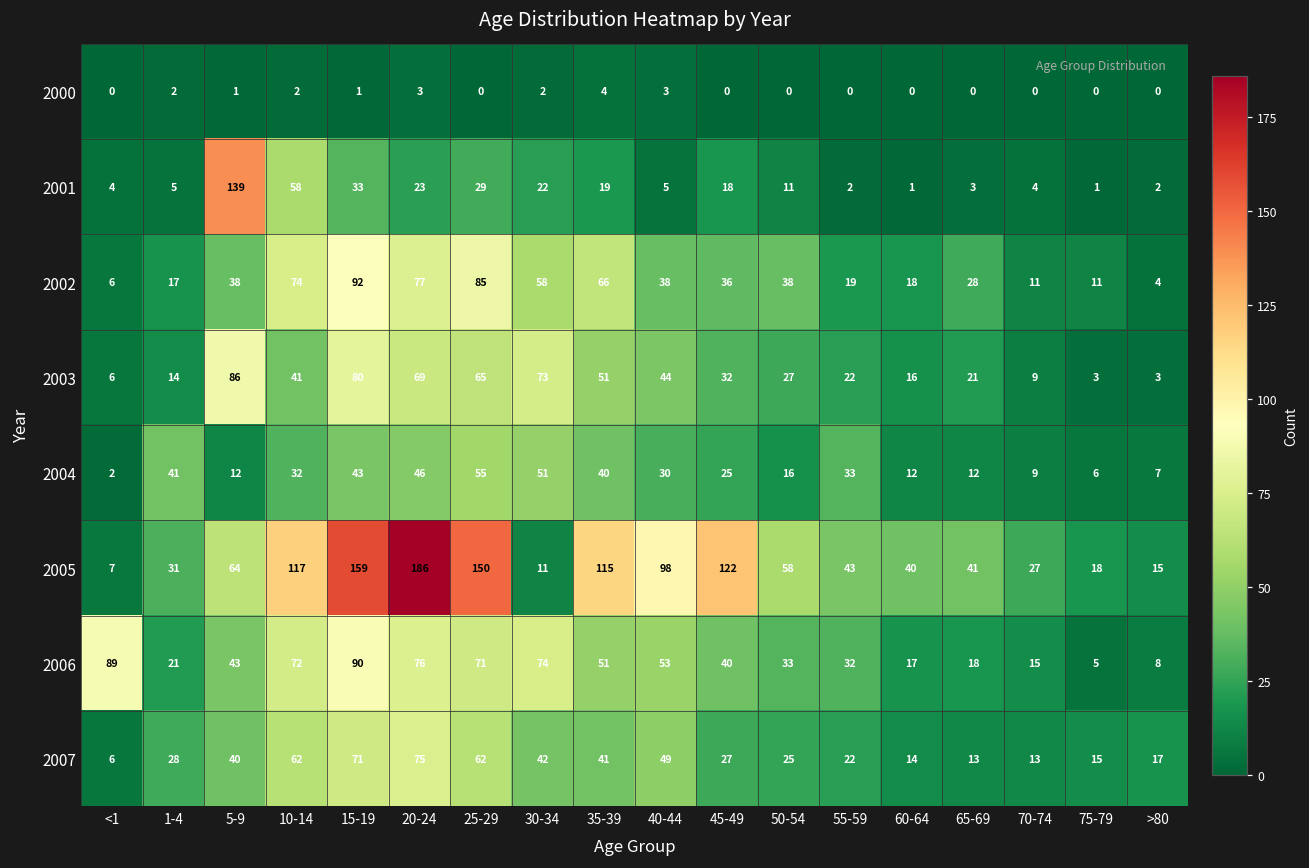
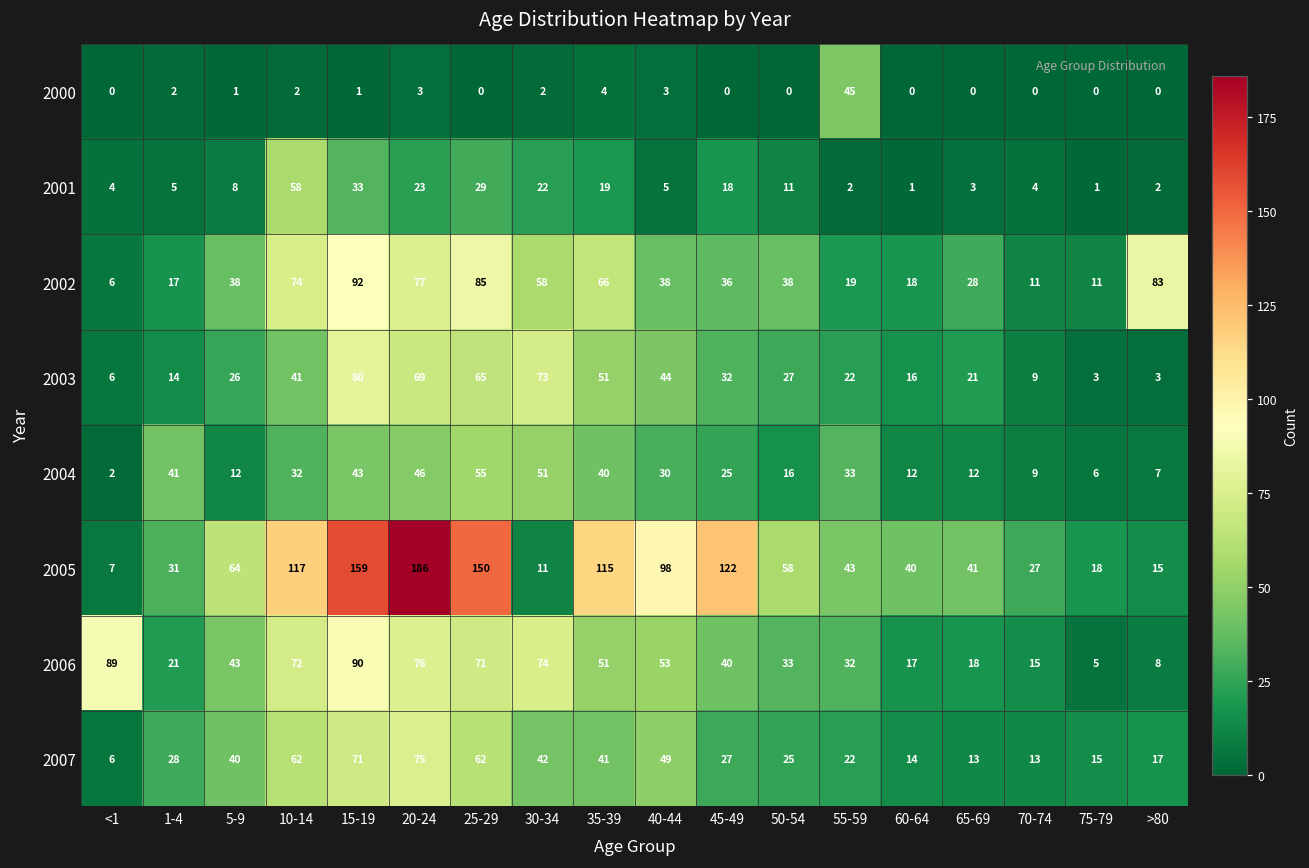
2000, 55-59: 0 -> 45
2001, 5-9: 139 -> 8
2002, >80: 4 -> 83
2003, 5-9: 86 -> 26
